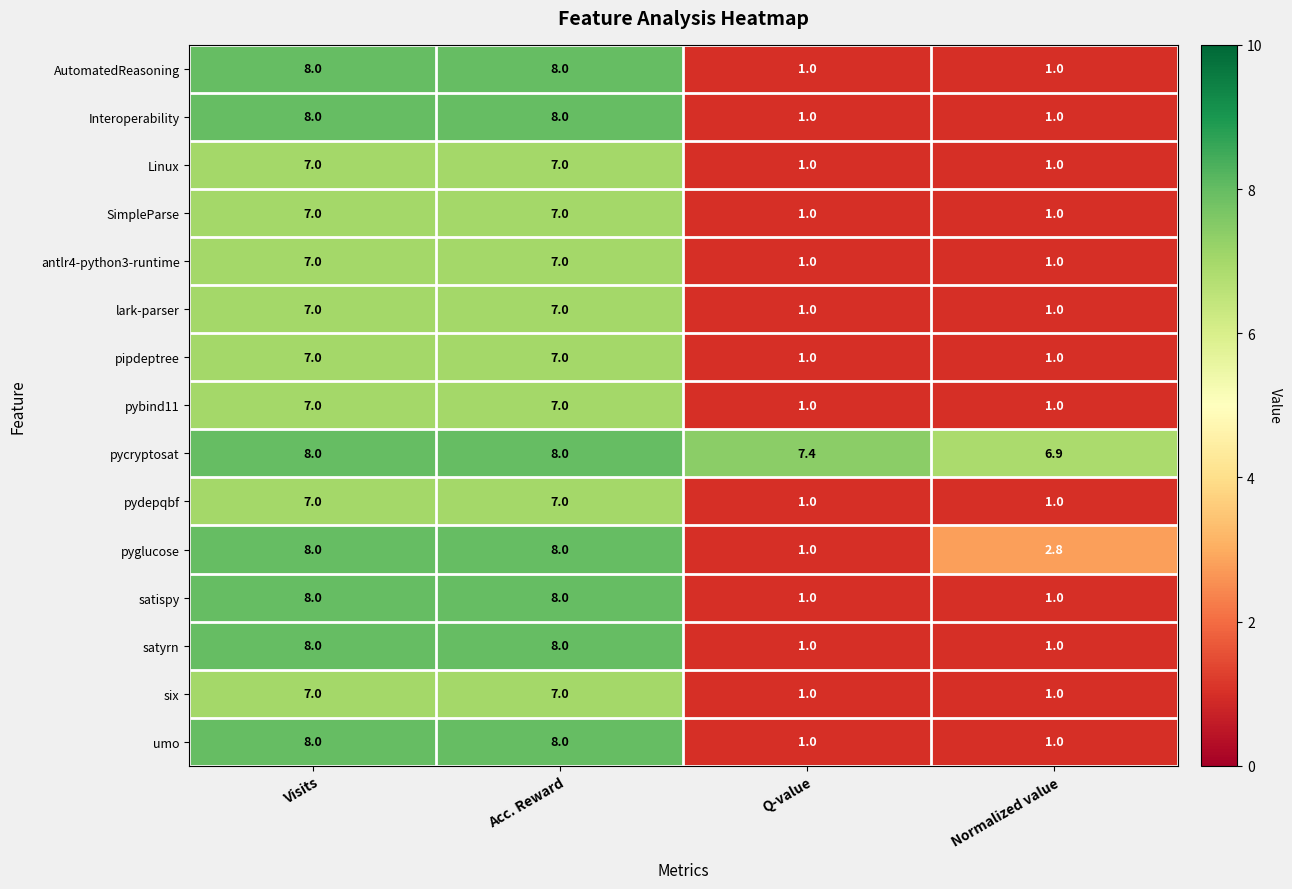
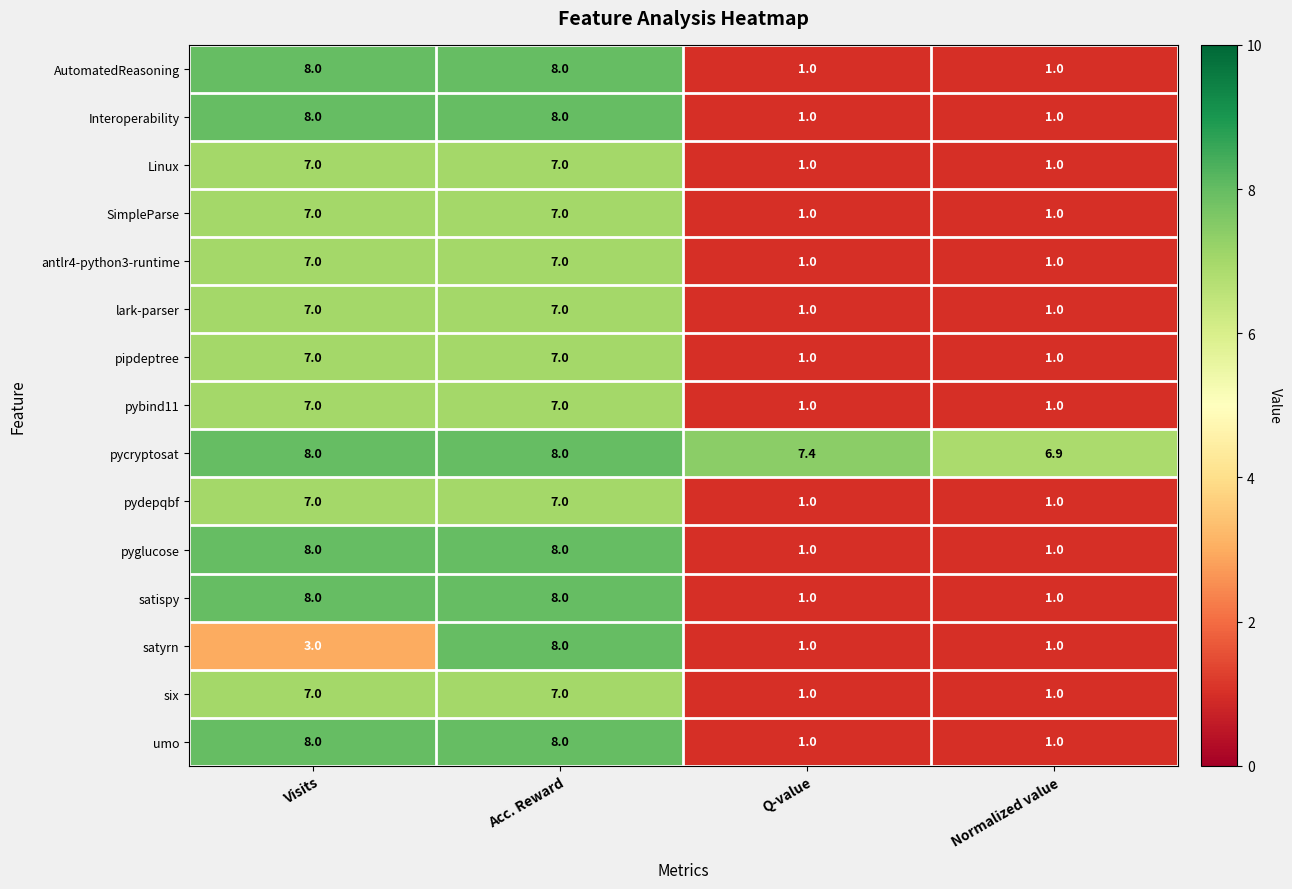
pyglucose, Normalized value: 2.8 -> 1.0
satyrn, Visits: 8.0 -> 3.0
